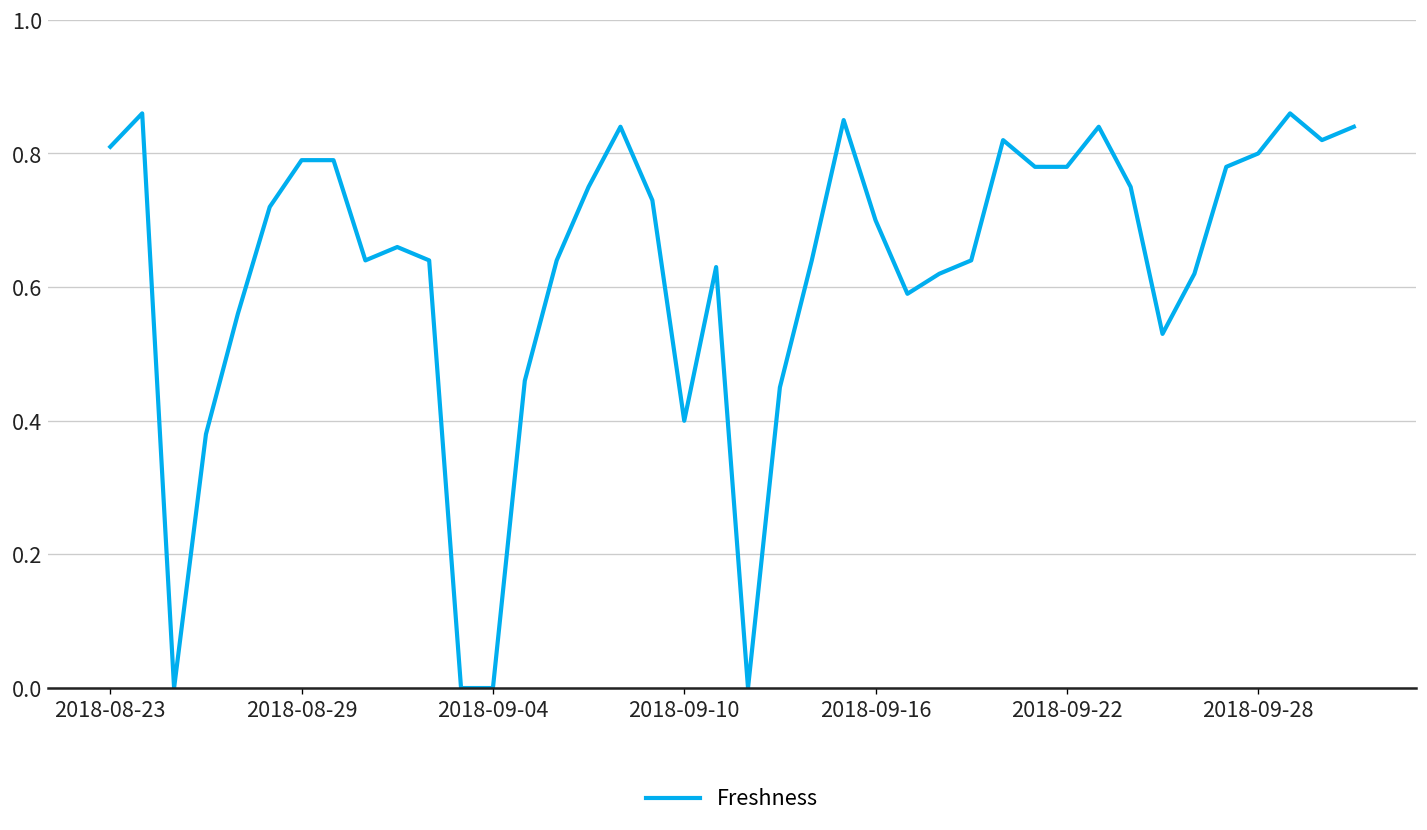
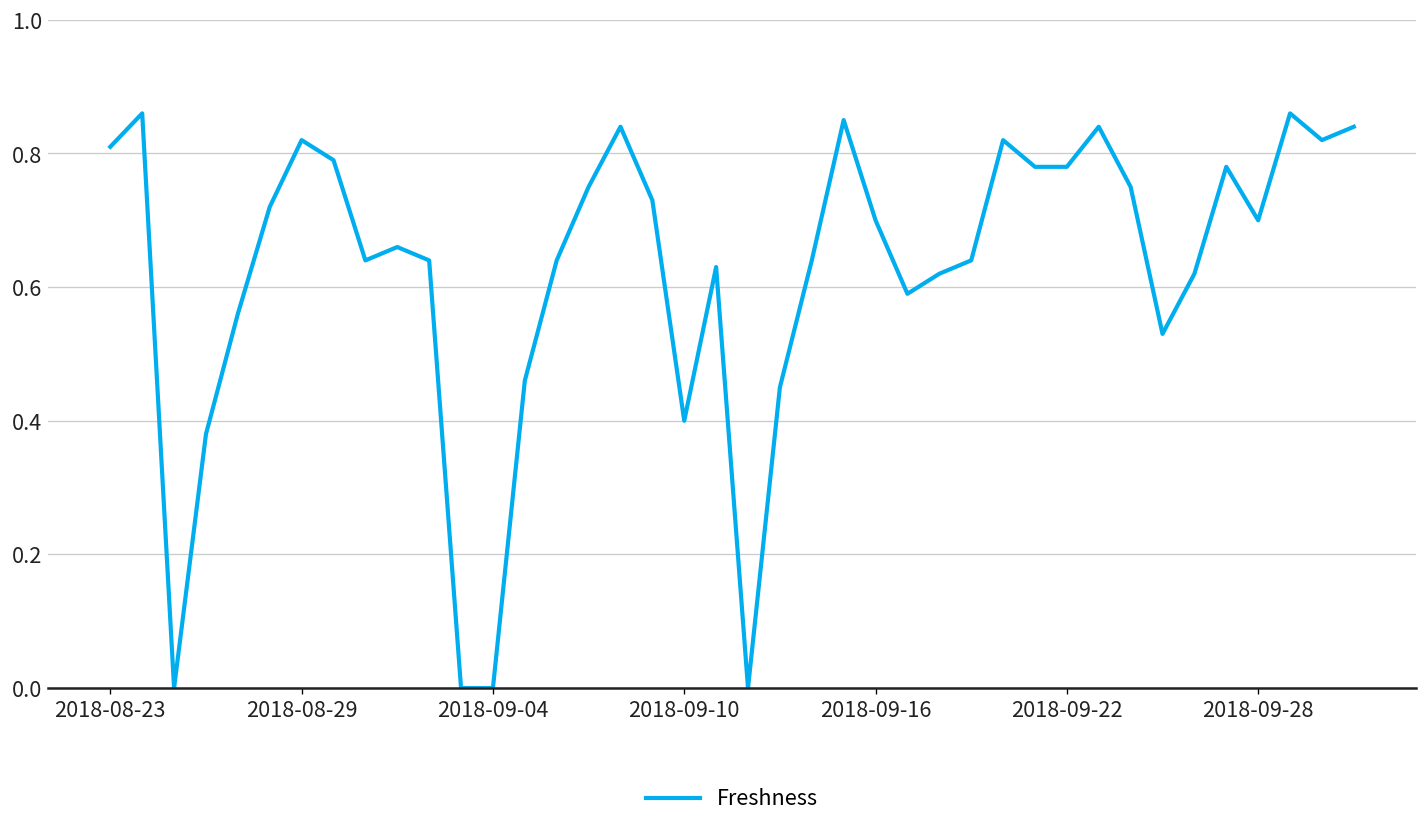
2018-08-29: 0.79 -> 0.82
2018-09-28: 0.8 -> 0.7
